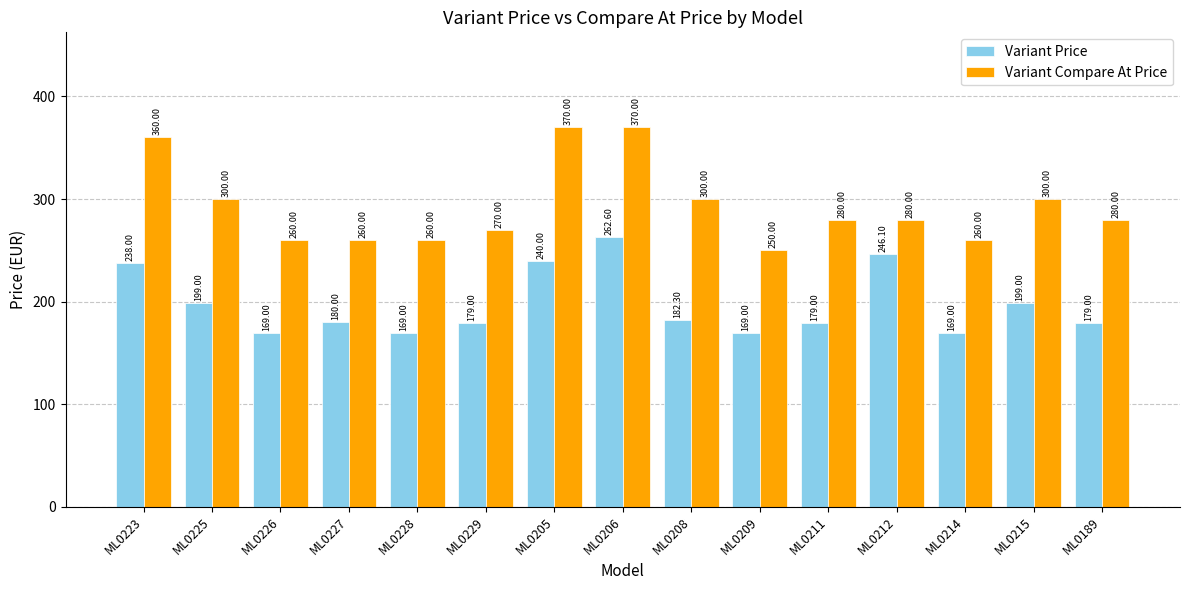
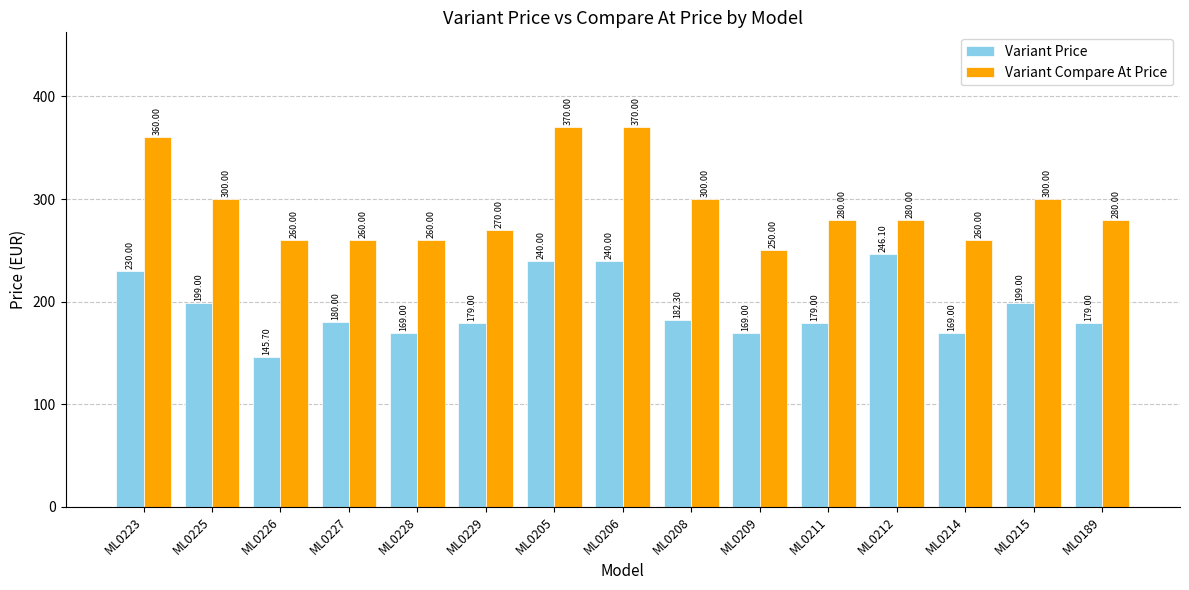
Variant Price, ML0223: 238.00 -> 230.00
Variant Price, ML0226: 169.00 -> 145.70
Variant Price, ML0206: 262.60 -> 240.00
